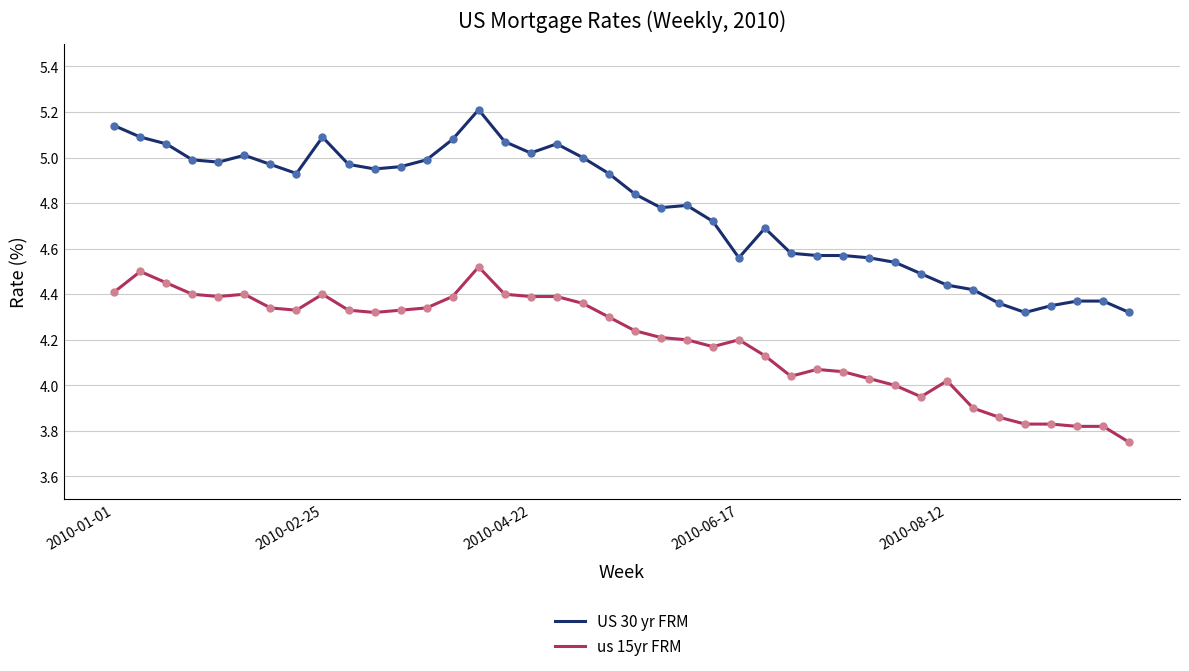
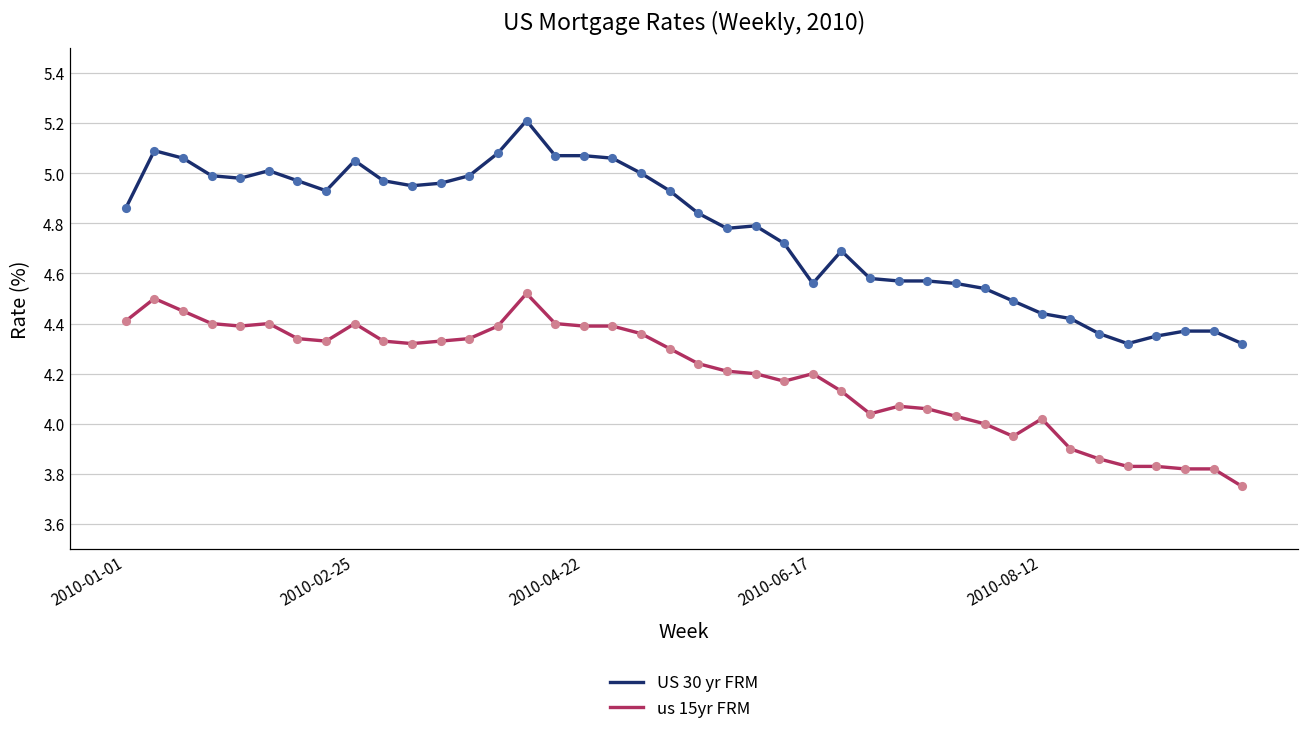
US 30 yr FRM, 2010-01-01: 5.14 -> 4.86
US 30 yr FRM, 2010-02-25: 5.09 -> 5.05
US 30 yr FRM, 2010-04-22: 5.02 -> 5.07
